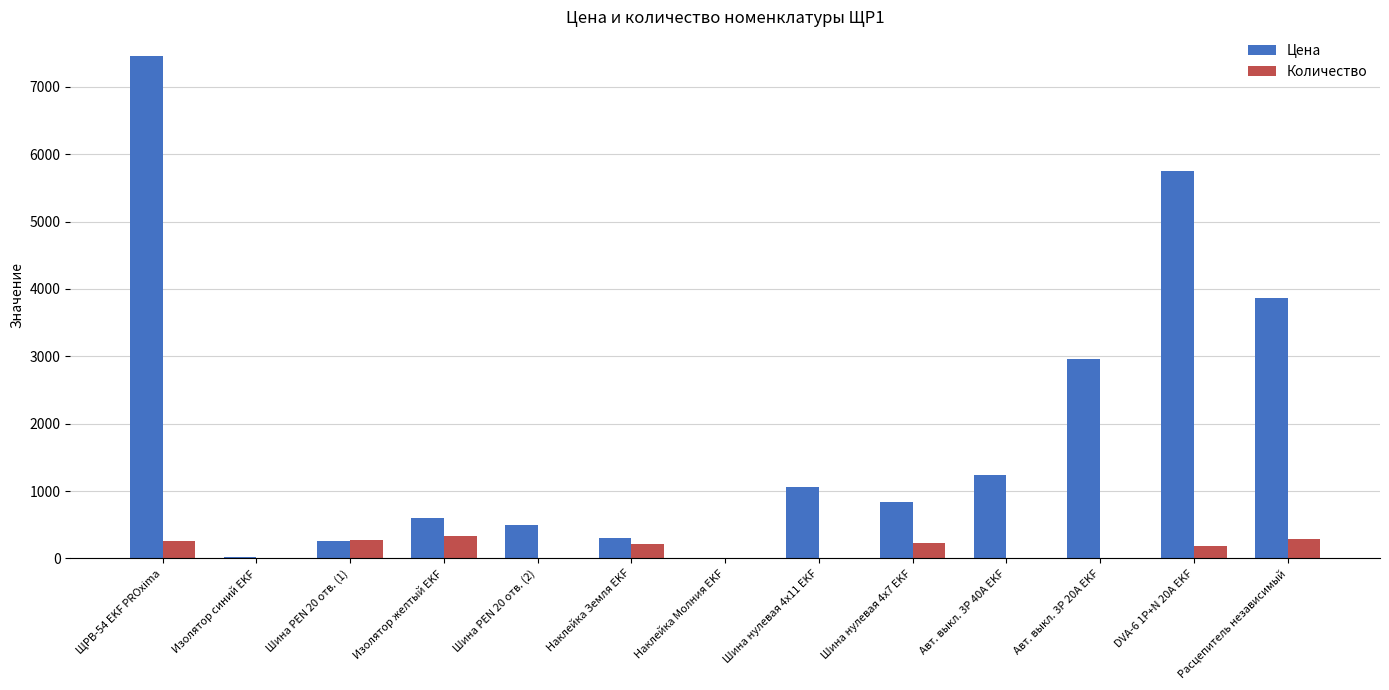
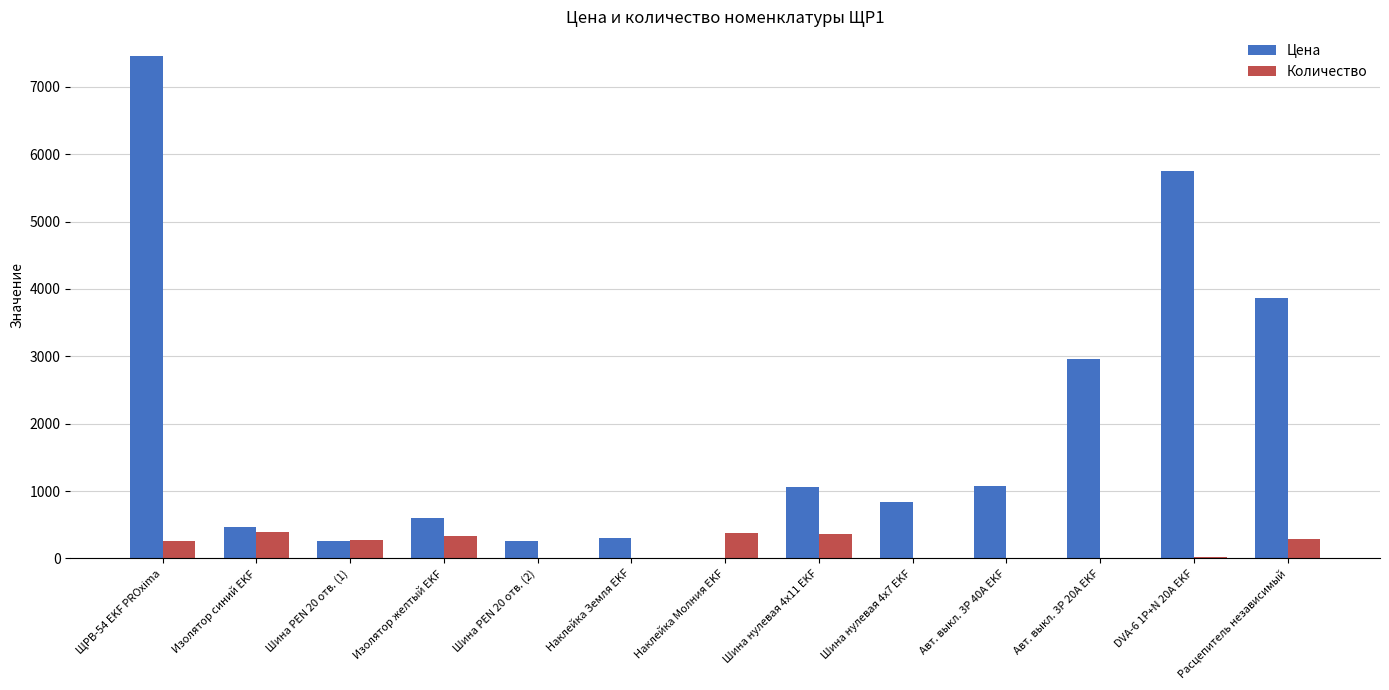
Цена, Изолятор синий EKF: 0 -> 500
Количество, Изолятор синий EKF: 0 -> 400
Цена, Шина PEN 20 отв. (2): 500 -> 300
Количество, Наклейка Земля EKF: 200 -> 0
Количество, Наклейка Молния EKF: 0 -> 400
Количество, Шина нулевая 4х11 EKF: 0 -> 400
Количество, Шина нулевая 4х7 EKF: 200 -> 0
Цена, Авт. выкл. 3P 40А EKF: 1200 -> 1100
Количество, DVA-6 1P+N 20А EKF: 200 -> 0
